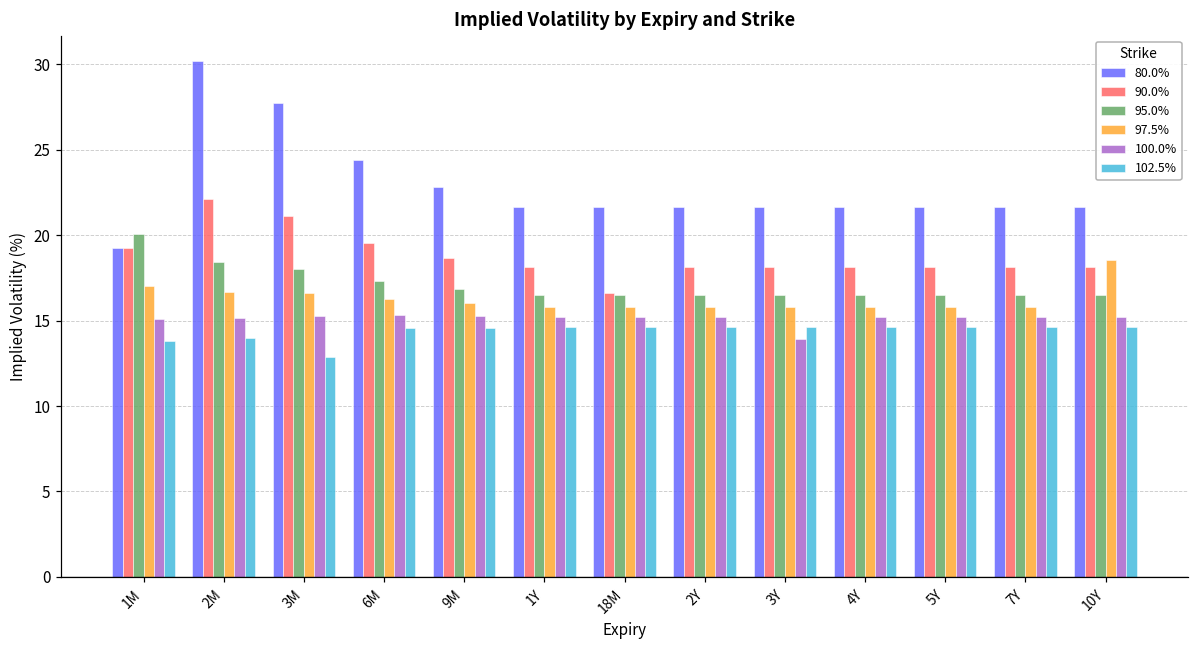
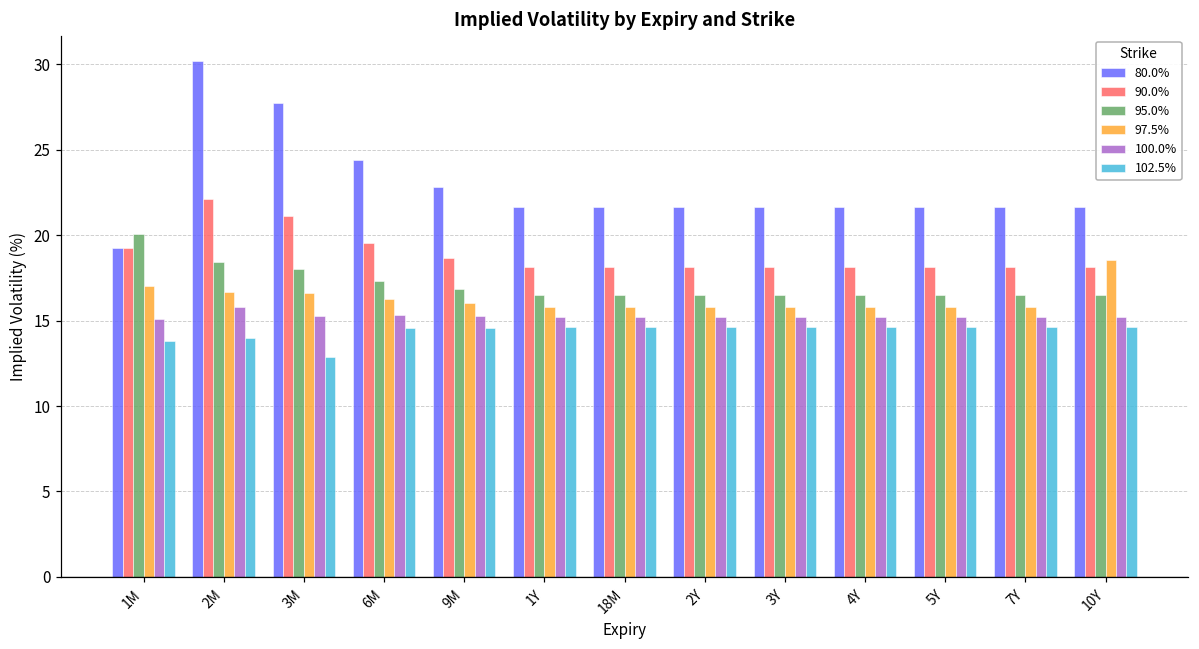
100.0%, 2M: 15.1 -> 15.8
90.0%, 18M: 16.6 -> 18.1
100.0%, 3Y: 13.9 -> 15.2
